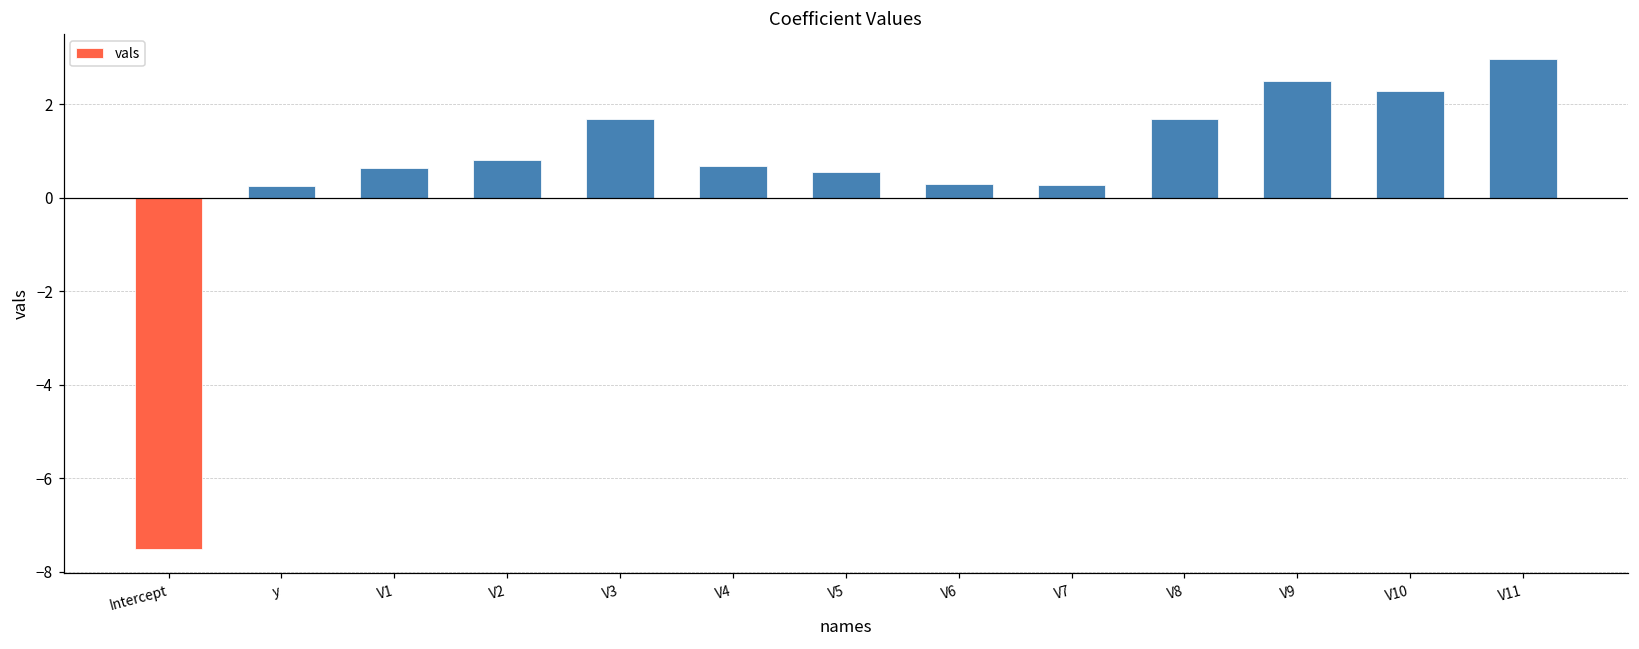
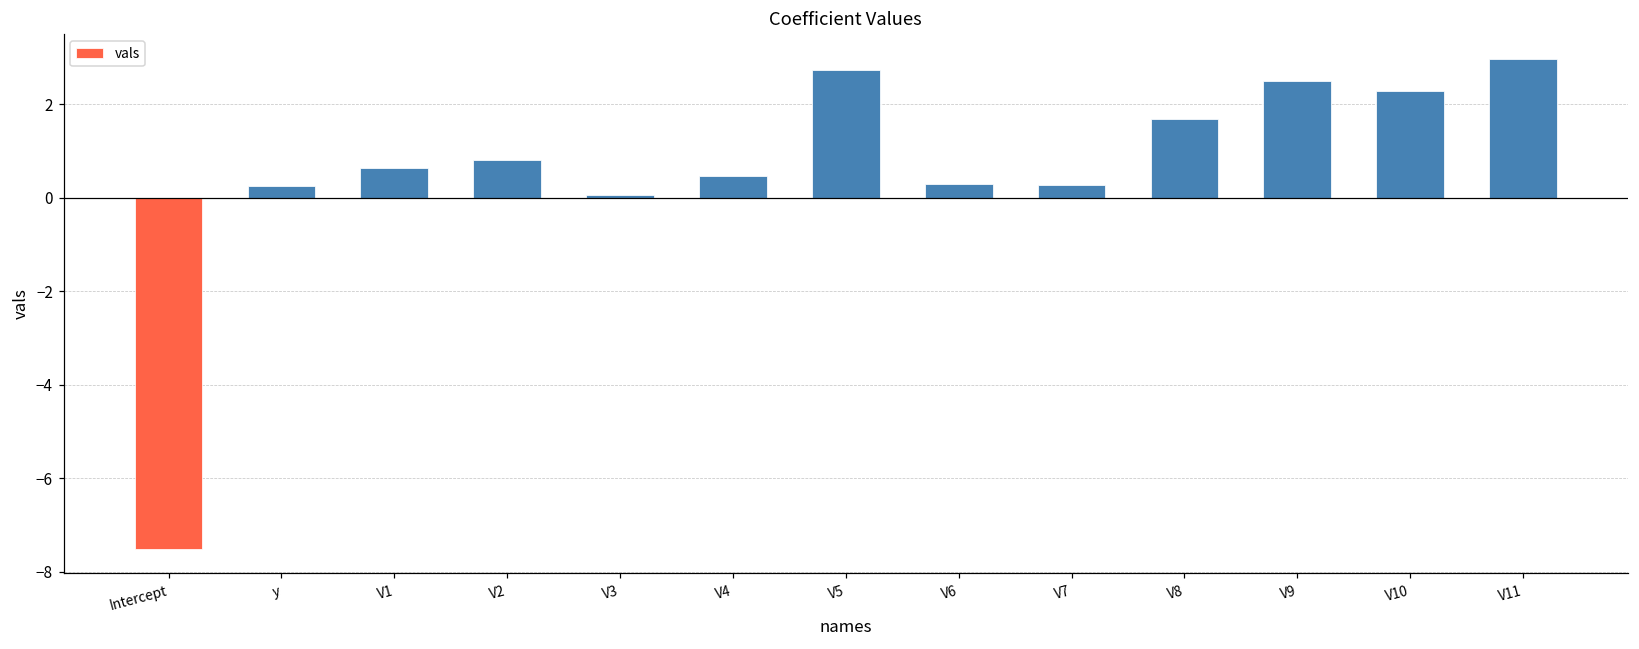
V3: 1.7 -> 0.1
V4: 0.7 -> 0.5
V5: 0.6 -> 2.7
